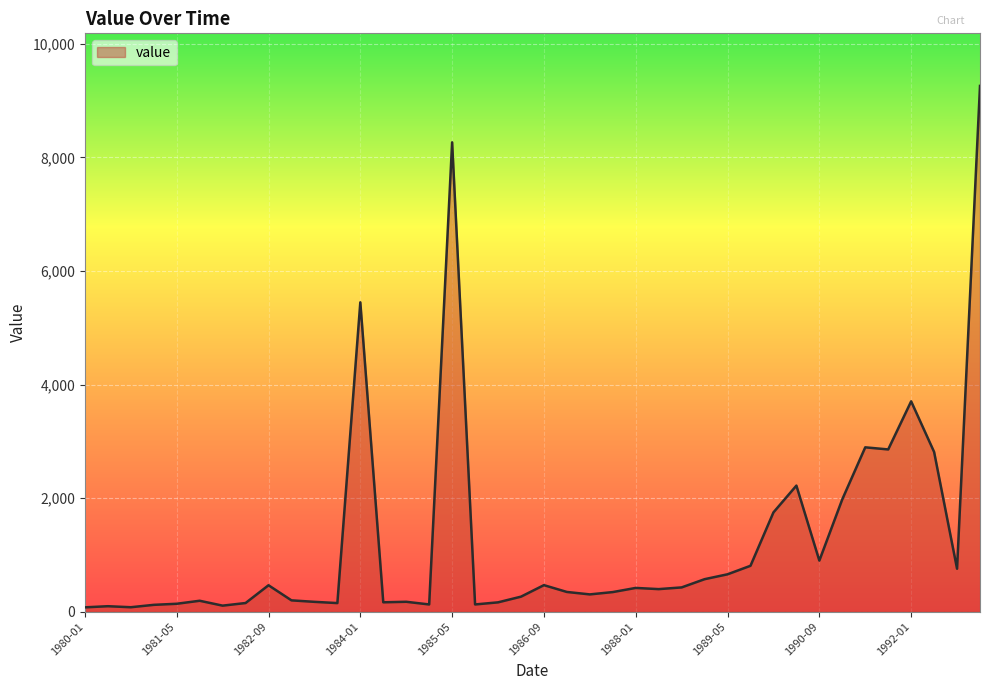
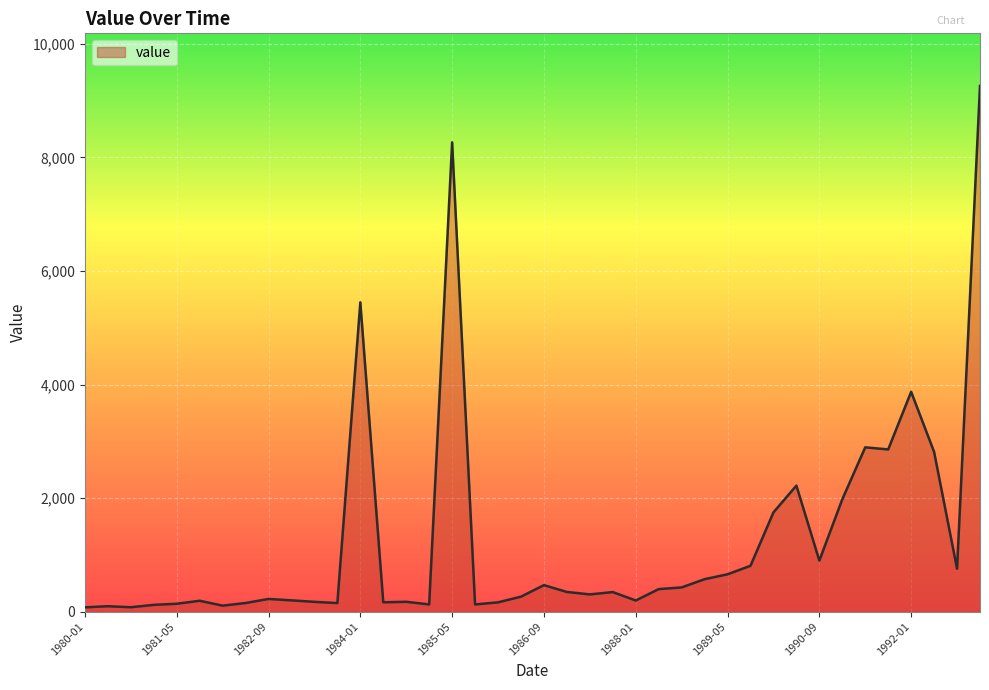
1982-09: 500 -> 200
1988-01: 400 -> 200
1992-01: 3,700 -> 3,900
